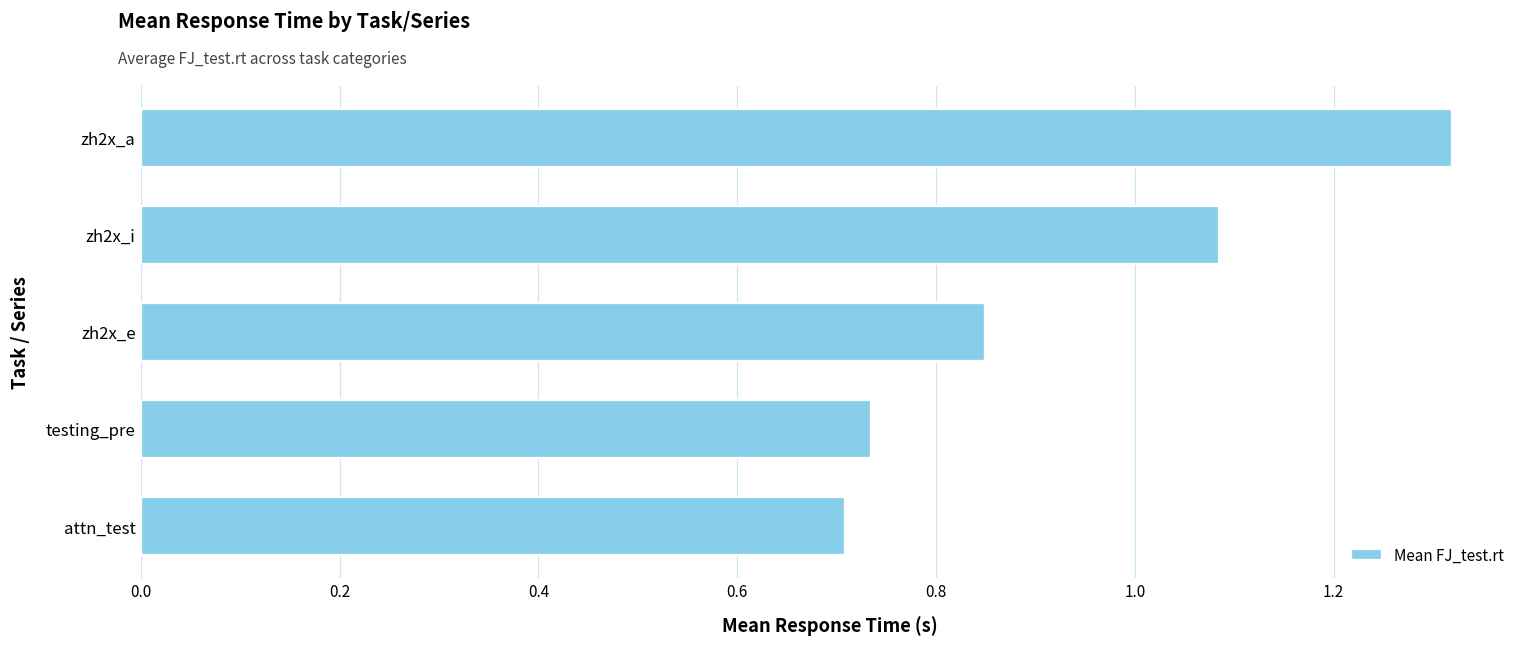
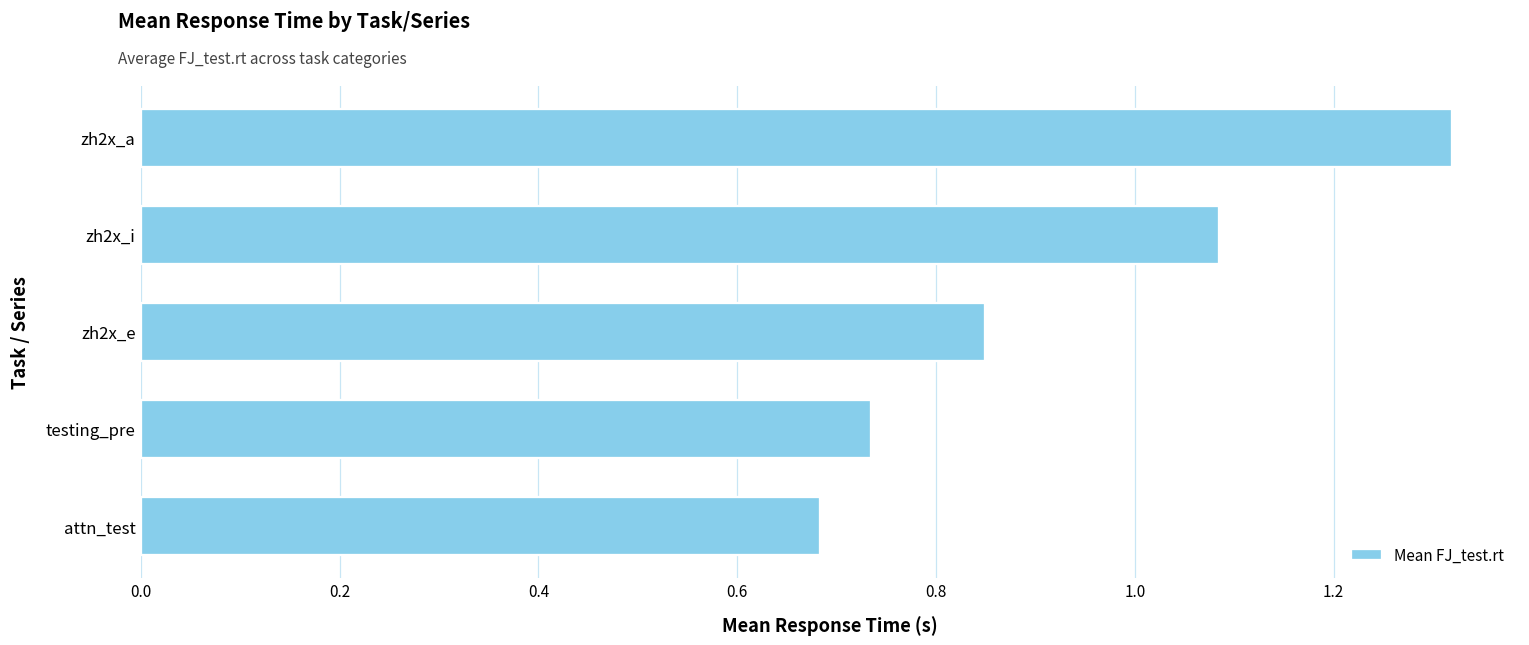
attn_test: 0.71 -> 0.68
